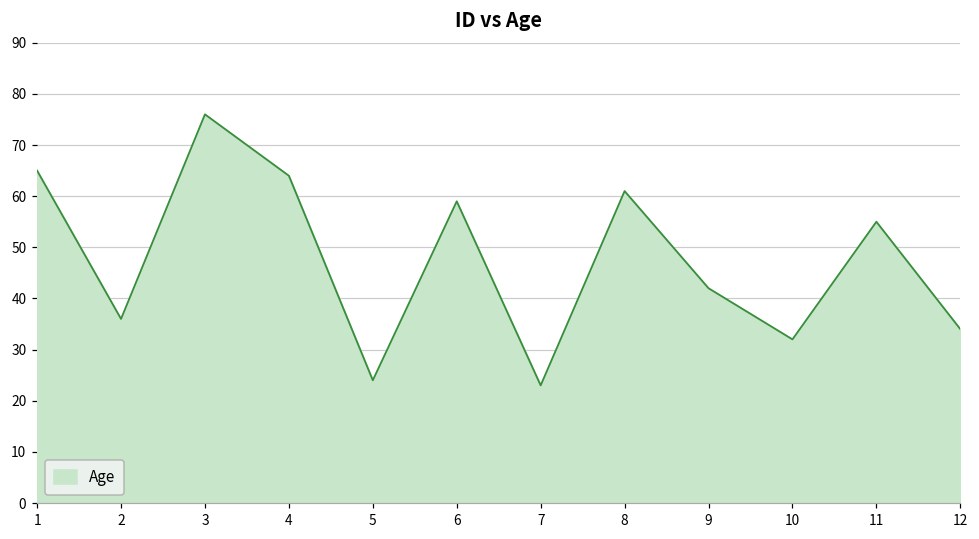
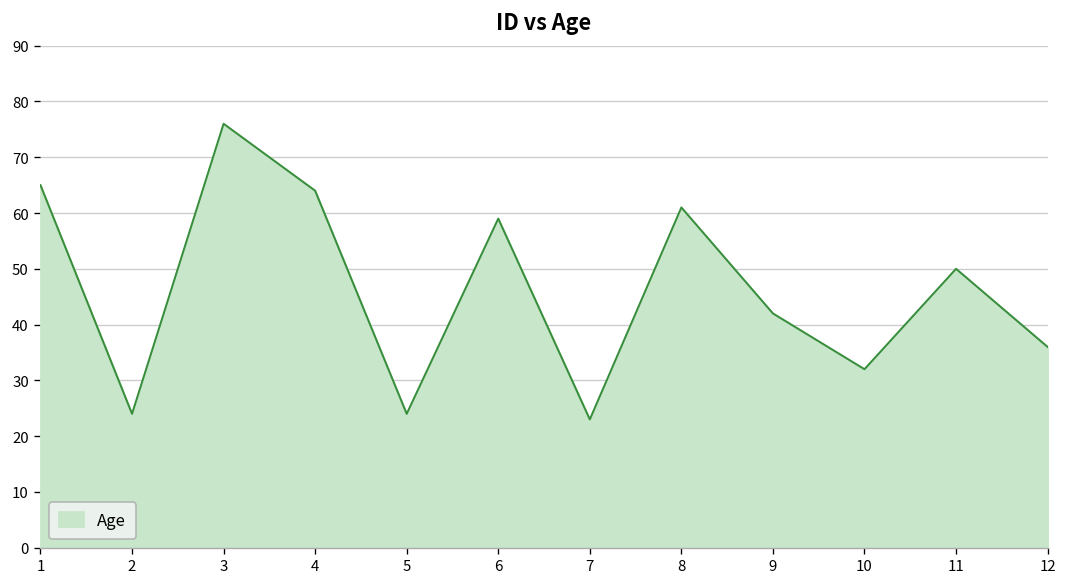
2: 36 -> 24
11: 55 -> 50
12: 34 -> 36
